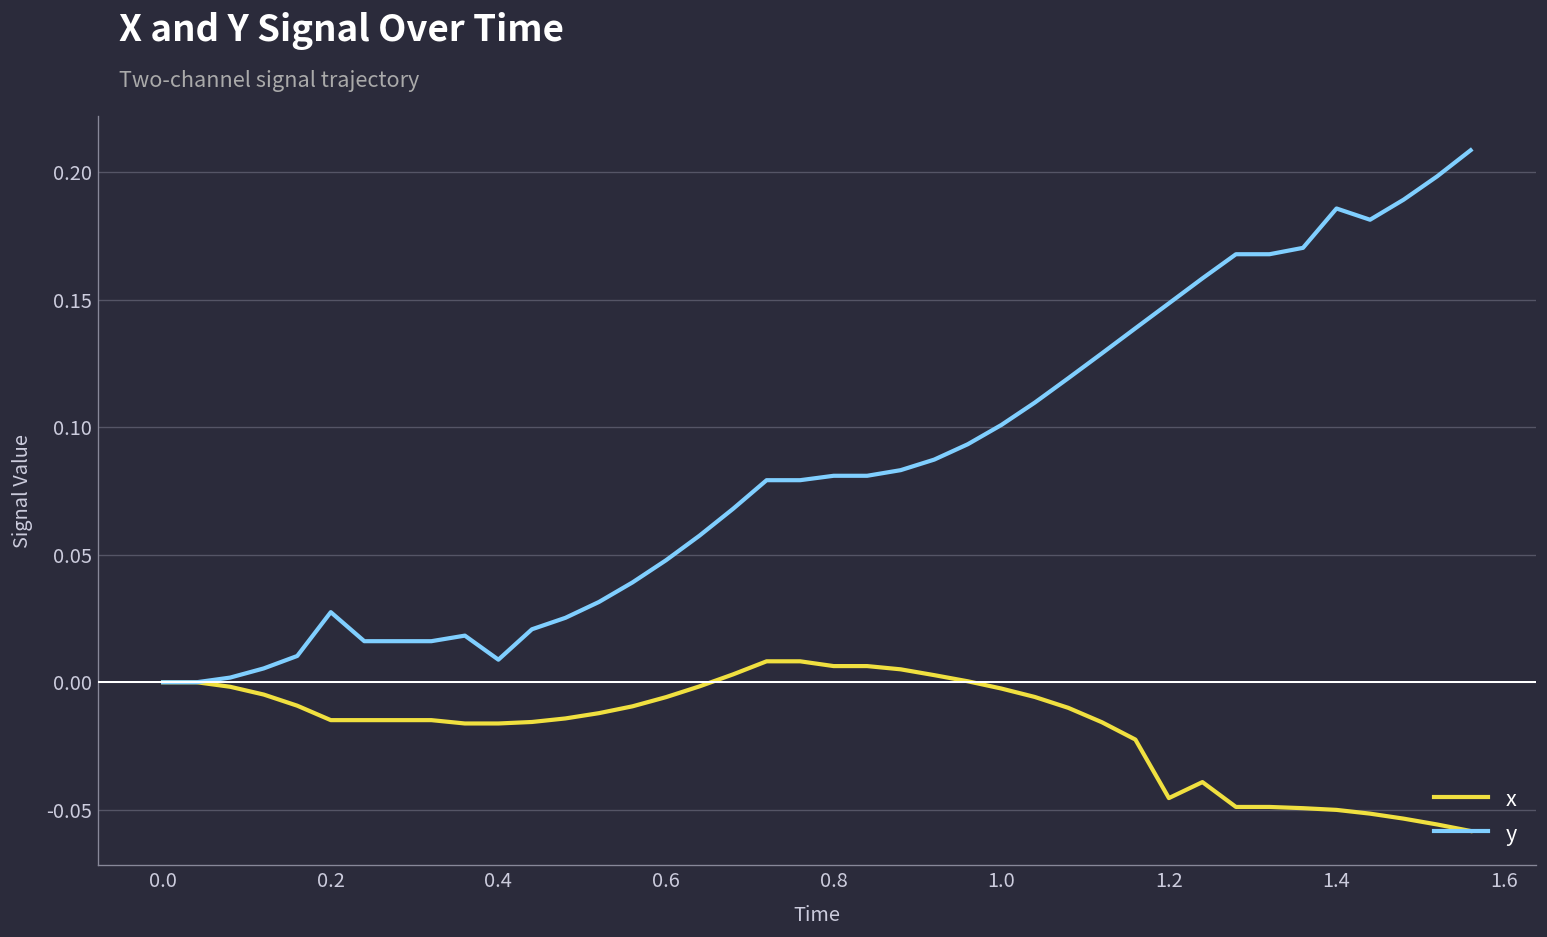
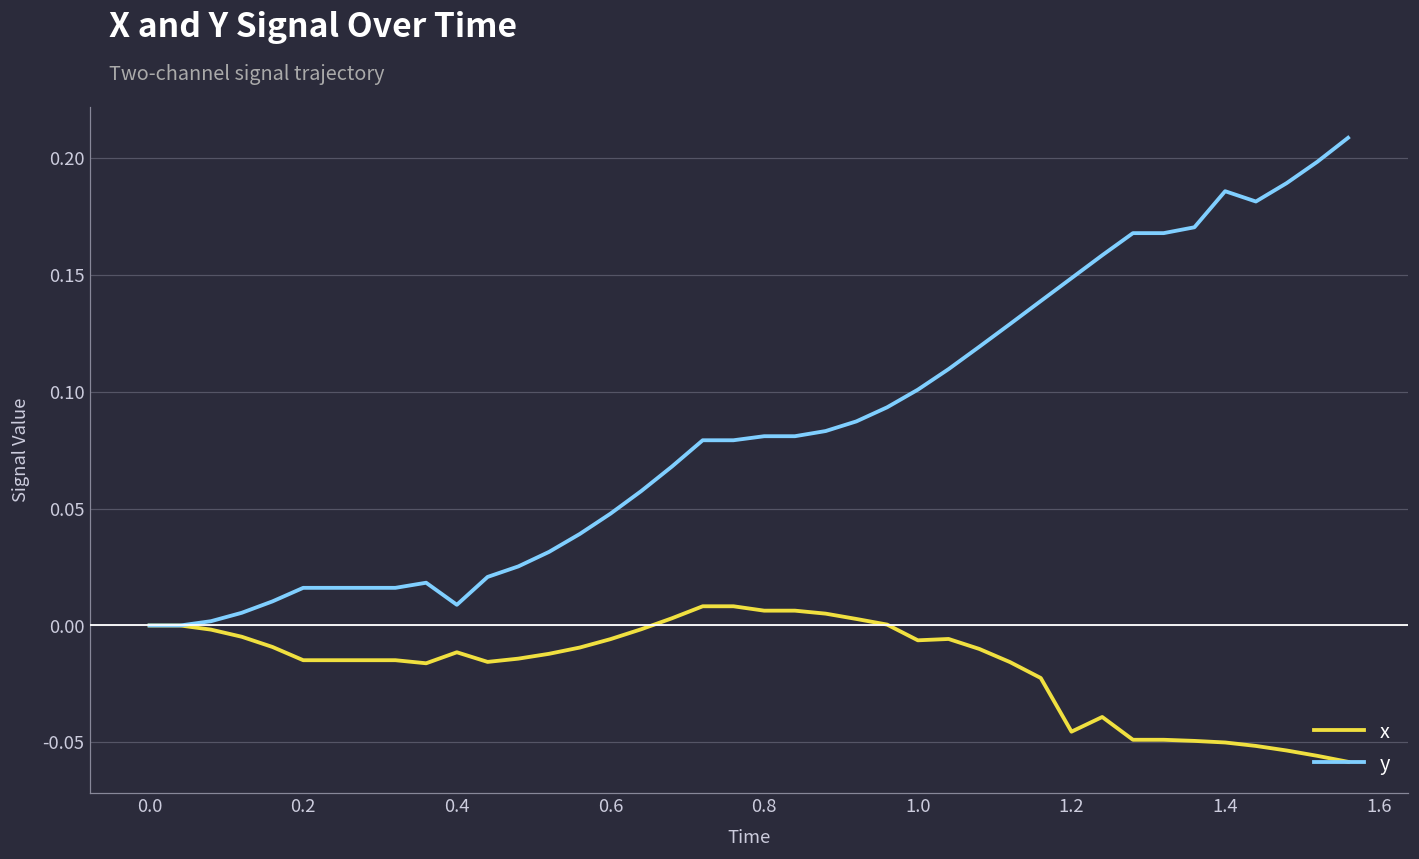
y, 0.2: 0.027 -> 0.016
x, 0.4: -0.016 -> -0.011
x, 1.0: -0.002 -> -0.006
